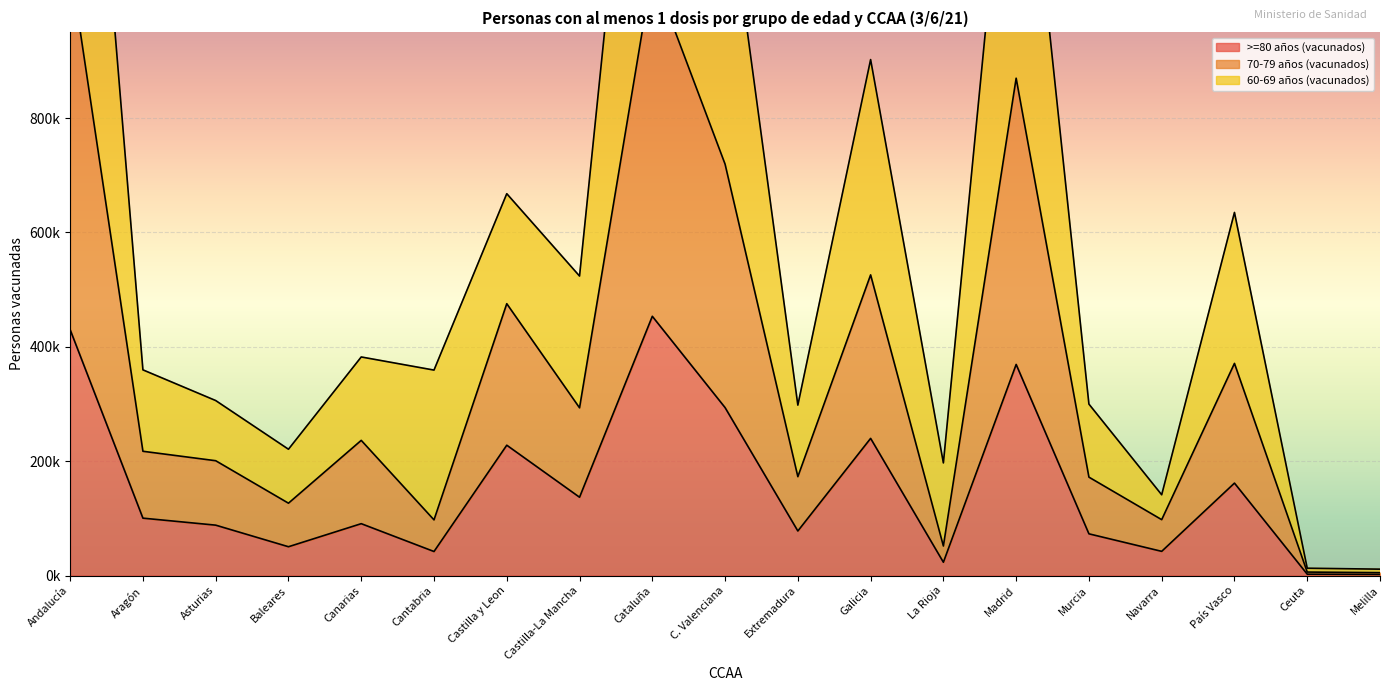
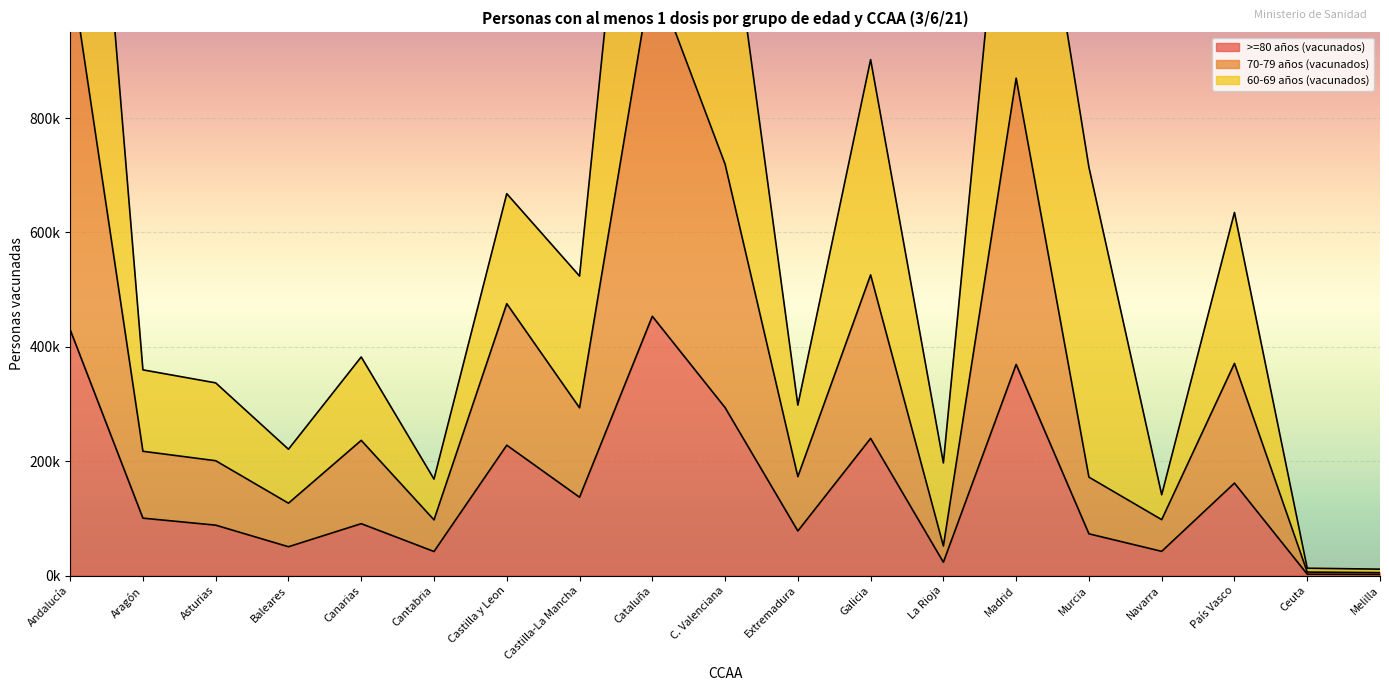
60-69 años (vacunados), Asturias: 110000 -> 140000
60-69 años (vacunados), Cantabria: 260000 -> 70000
60-69 años (vacunados), Murcia: 130000 -> 540000
